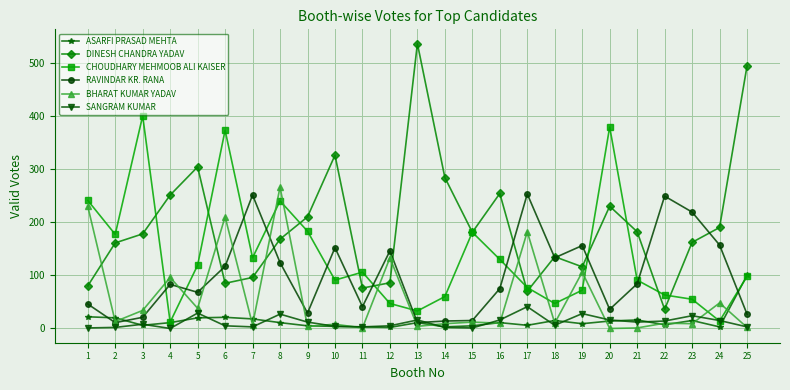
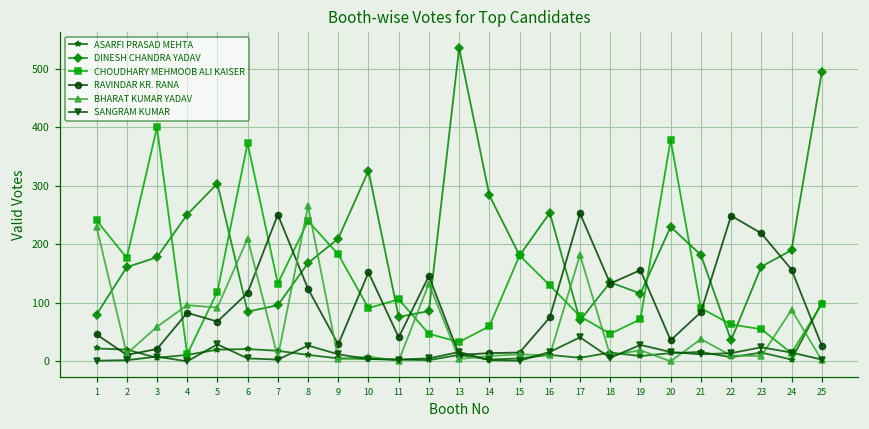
BHARAT KUMAR YADAV, 3: 30 -> 60
BHARAT KUMAR YADAV, 5: 40 -> 90
BHARAT KUMAR YADAV, 19: 110 -> 20
BHARAT KUMAR YADAV, 21: 0 -> 40
BHARAT KUMAR YADAV, 24: 50 -> 90
